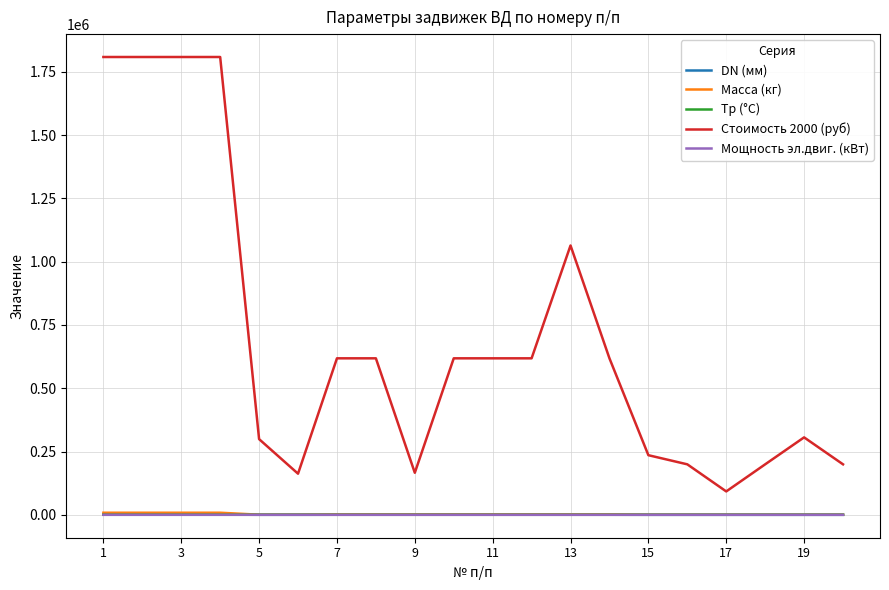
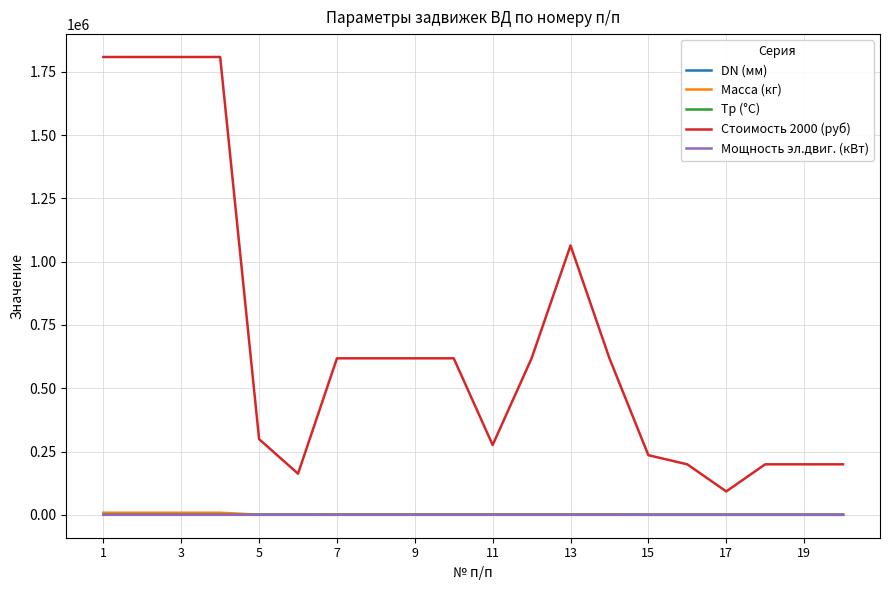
Стоимость 2000 (руб), 9: 170000 -> 620000
Стоимость 2000 (руб), 11: 620000 -> 280000
Стоимость 2000 (руб), 19: 310000 -> 200000
